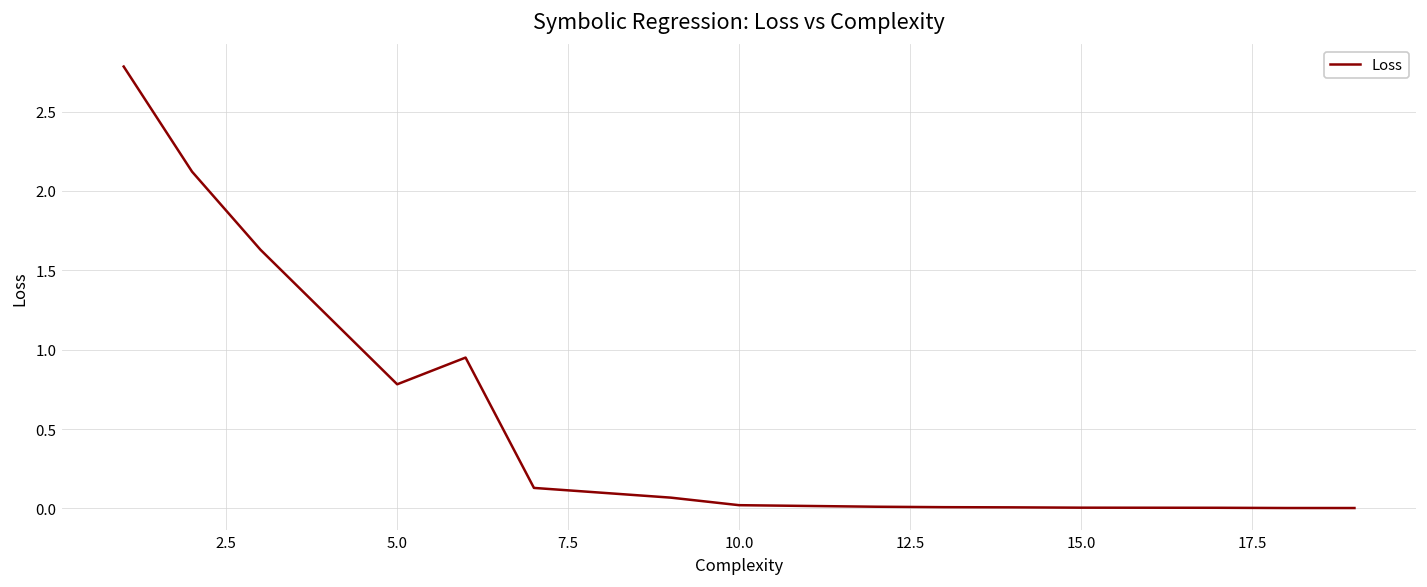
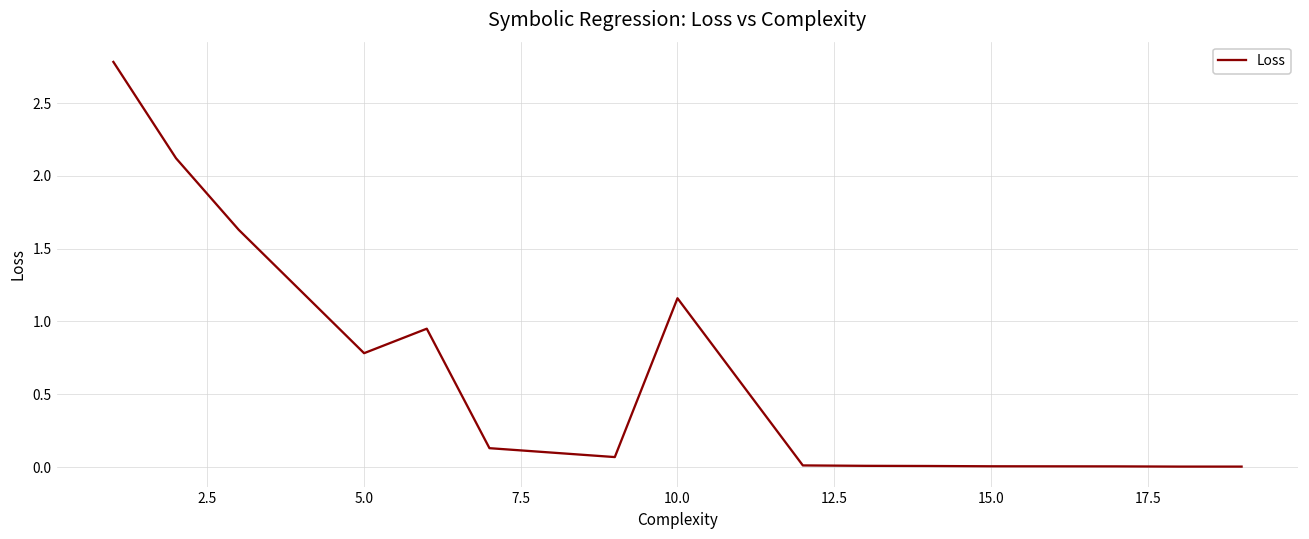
10.0: 0.02 -> 1.16
